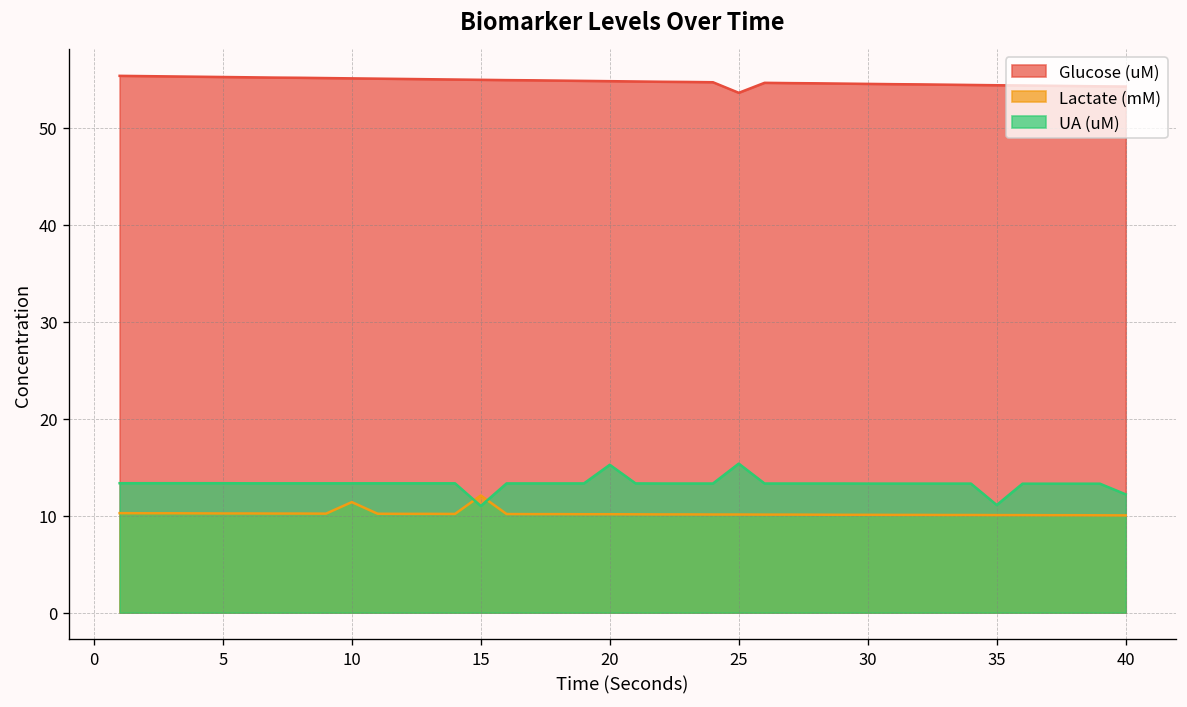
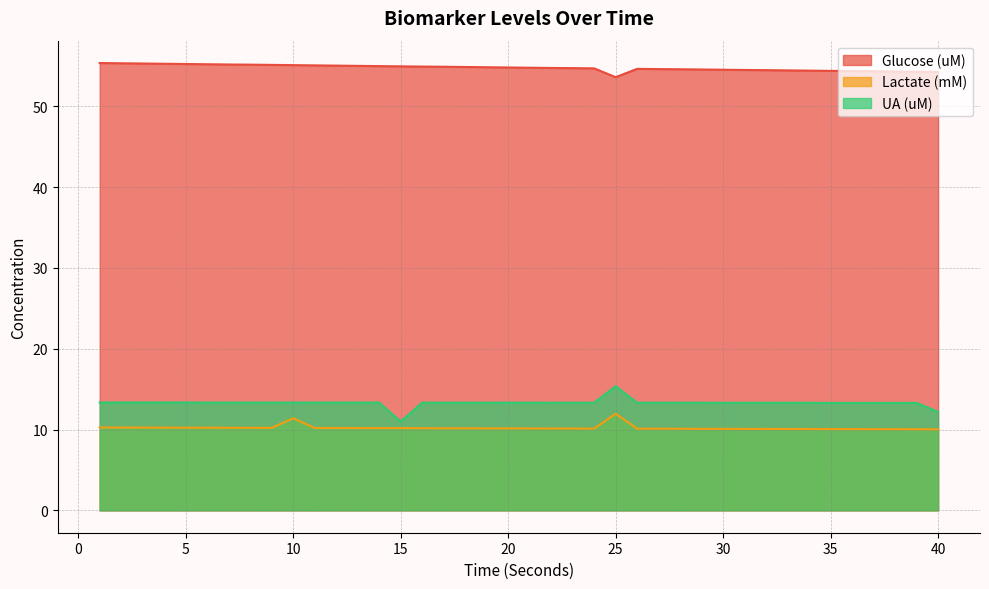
Lactate (mM), 15: 12 -> 10
UA (uM), 20: 15 -> 13
Lactate (mM), 25: 10 -> 12
UA (uM), 35: 11 -> 13
